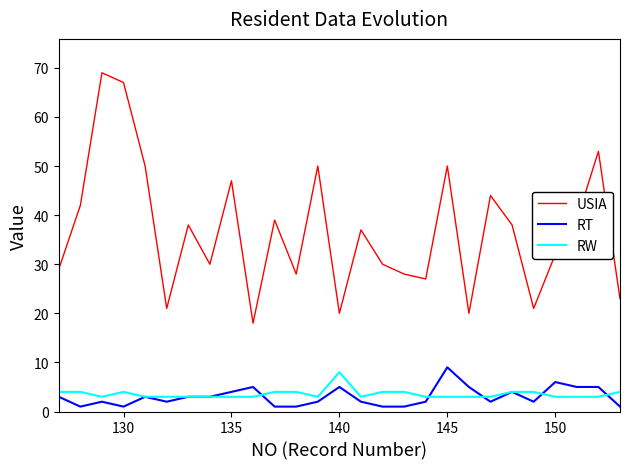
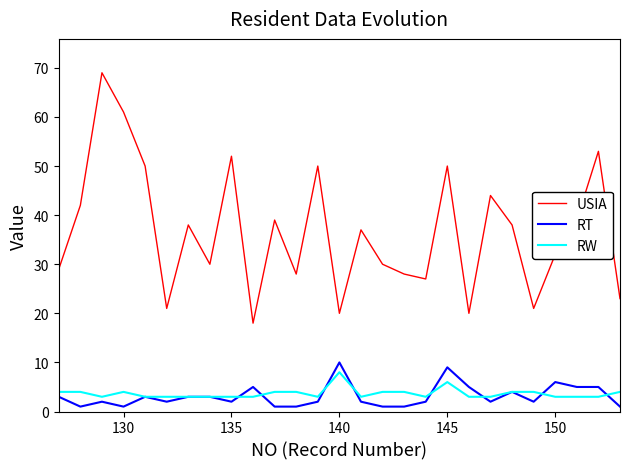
USIA, 130: 67 -> 61
USIA, 135: 47 -> 52
RT, 135: 4 -> 2
RT, 140: 5 -> 10
RW, 145: 3 -> 6
